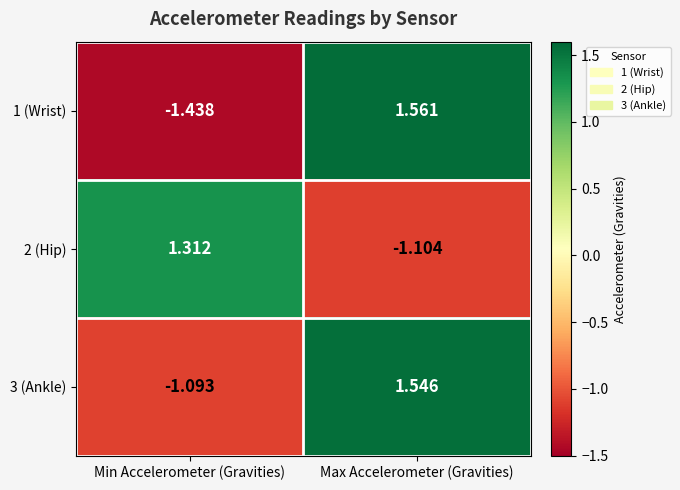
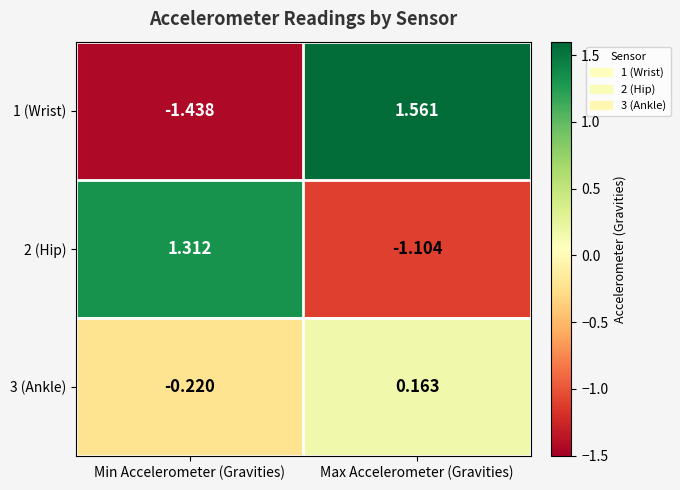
3 (Ankle), Min Accelerometer (Gravities): -1.093 -> -0.220
3 (Ankle), Max Accelerometer (Gravities): 1.546 -> 0.163
